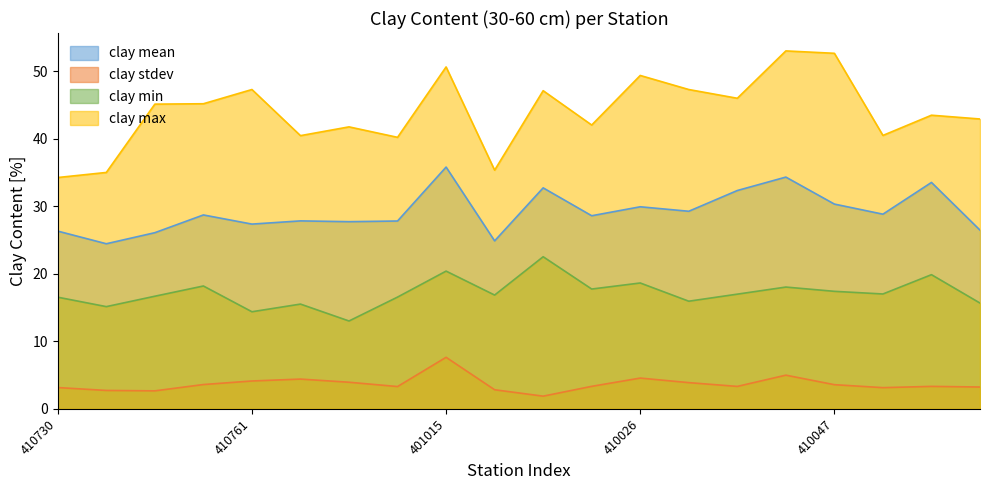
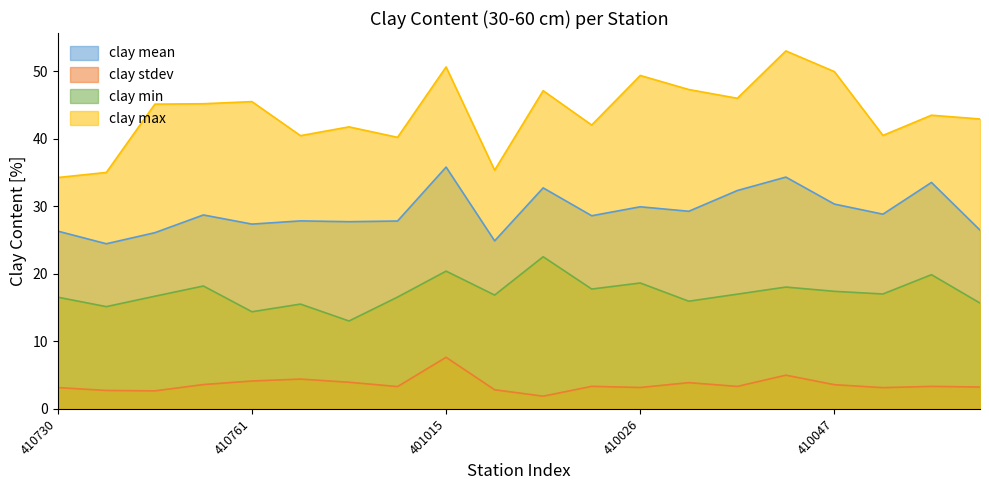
clay max, 410761: 47 -> 46
clay stdev, 410026: 5 -> 3
clay max, 410047: 53 -> 50
